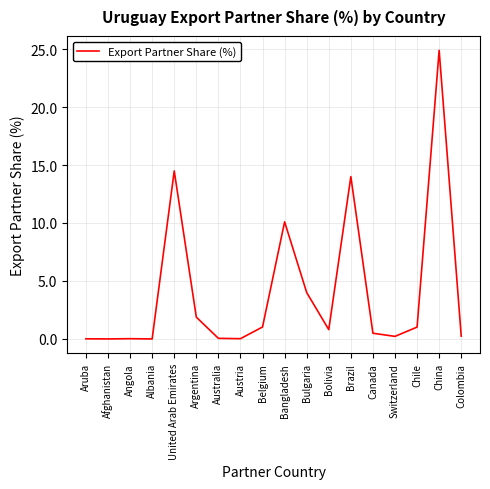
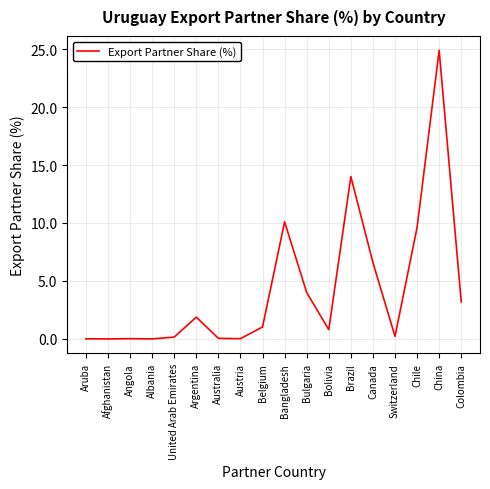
United Arab Emirates: 14.5 -> 0.2
Canada: 0.5 -> 6.6
Chile: 1.0 -> 9.6
Colombia: 0.2 -> 3.2
